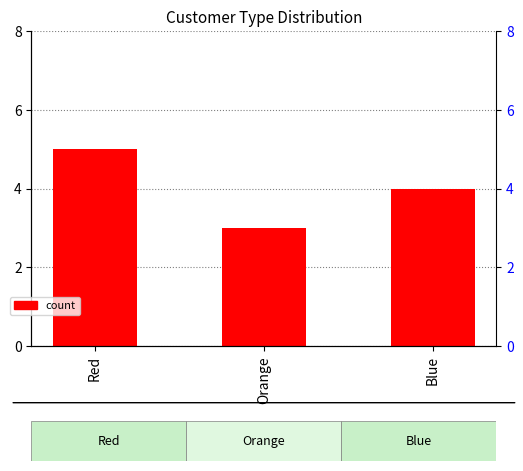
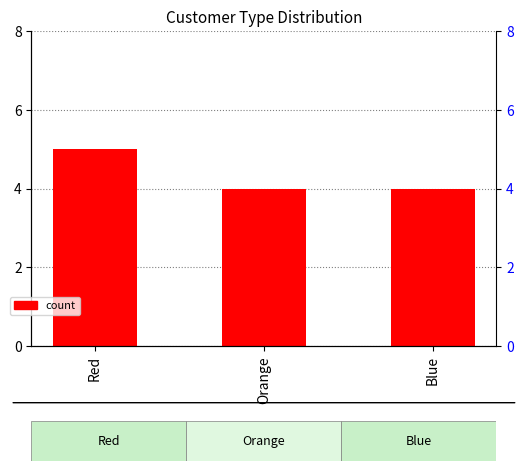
Orange: 3 -> 4
